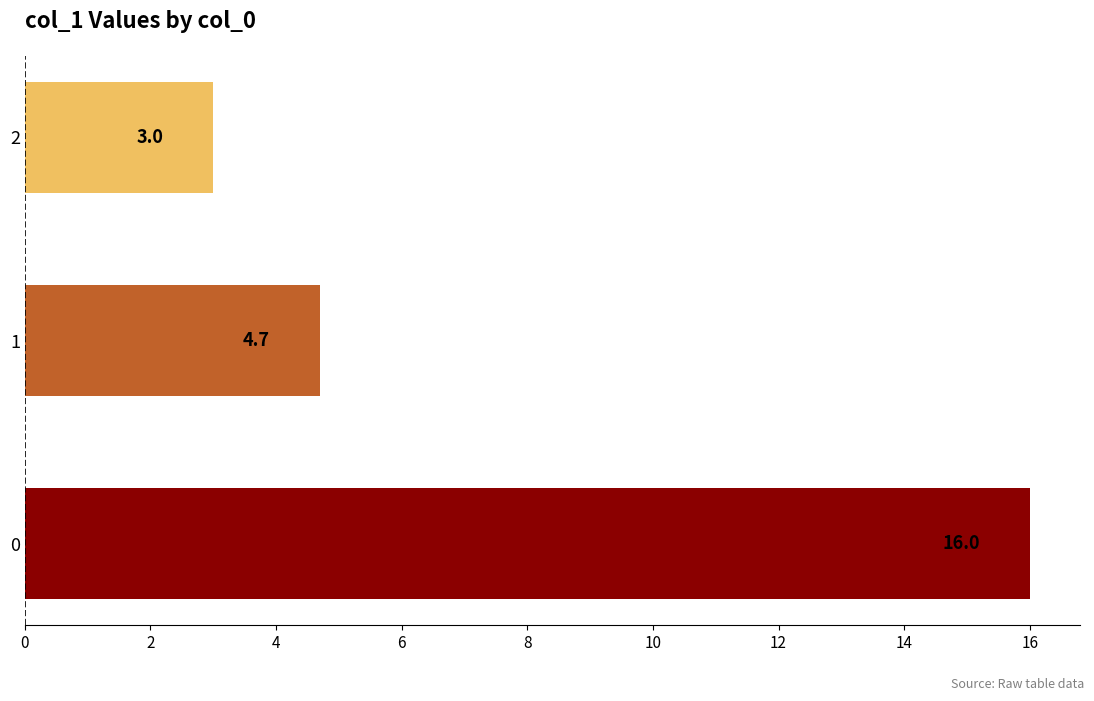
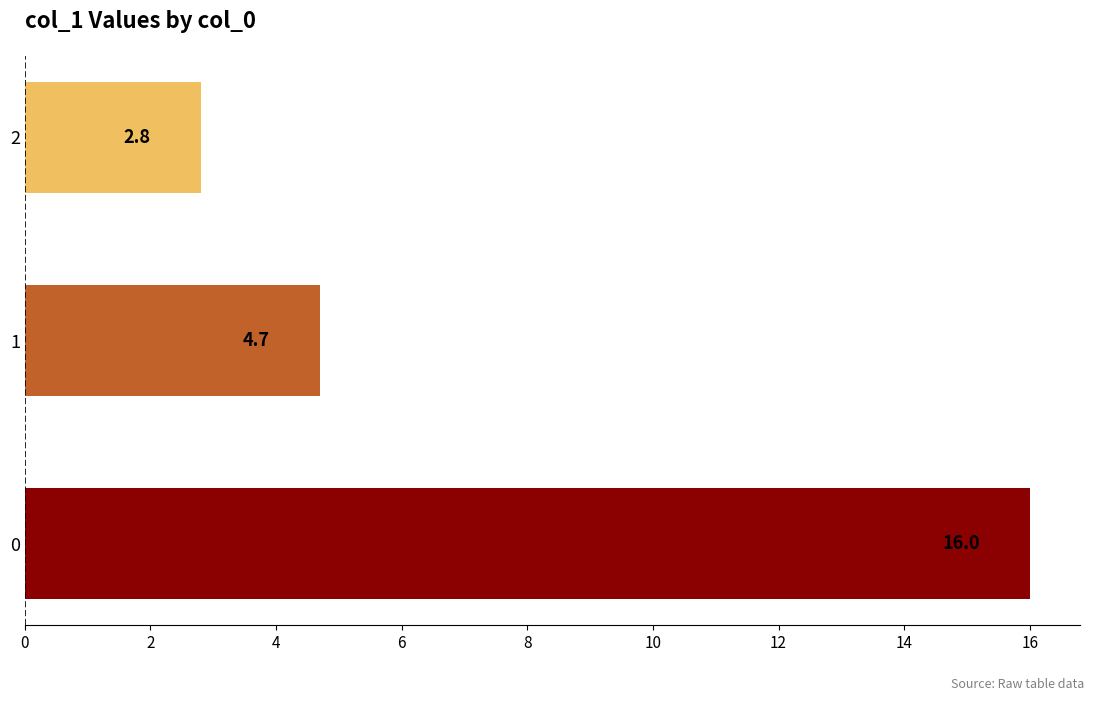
2: 3.0 -> 2.8
